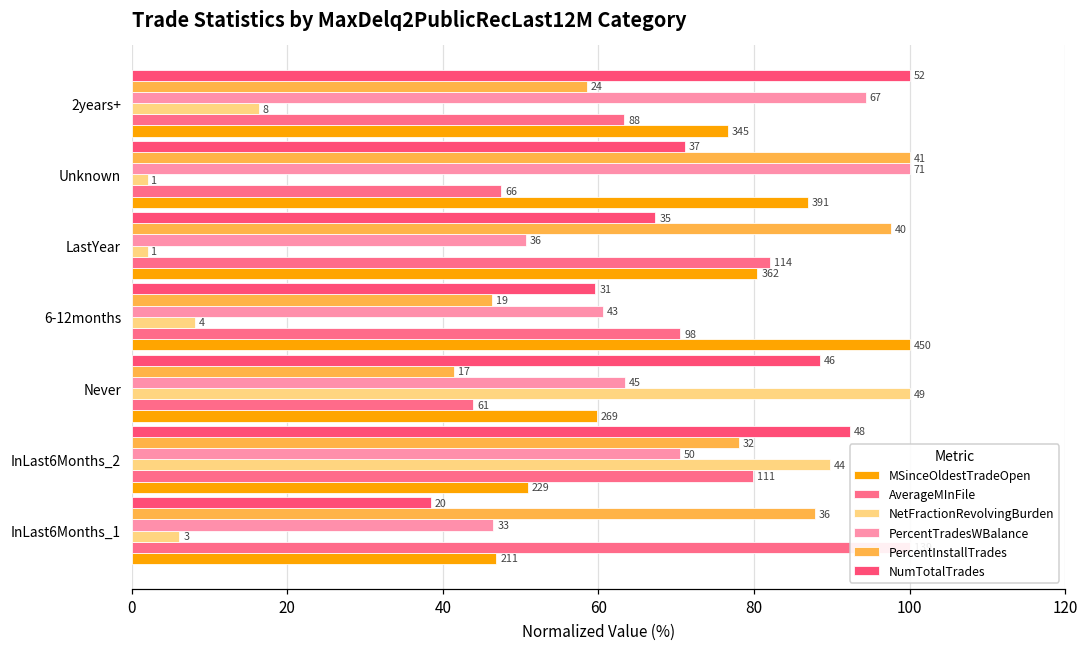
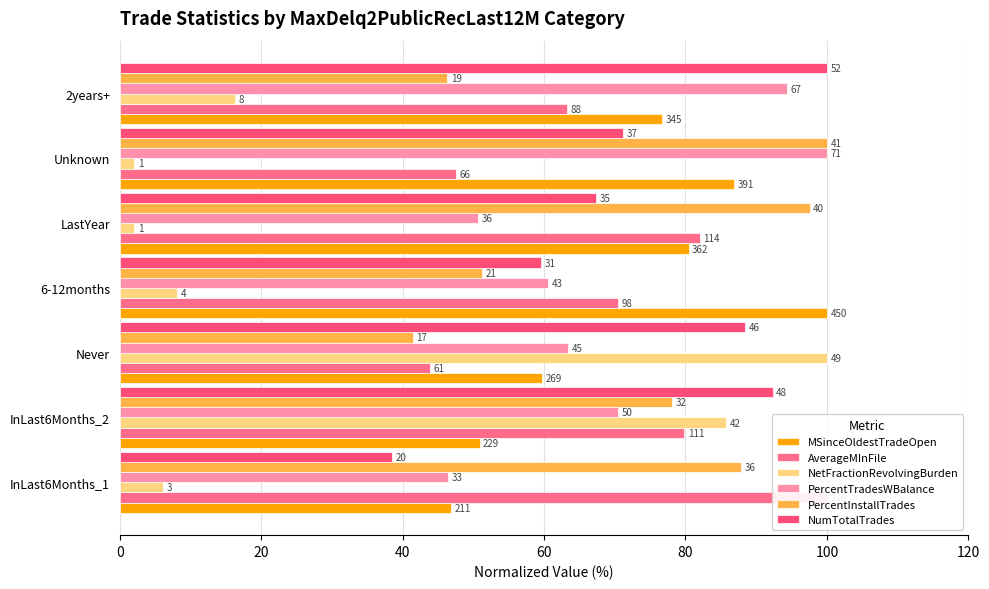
PercentInstallTrades, 2years+: 24 -> 19
PercentInstallTrades, 6-12months: 19 -> 21
NetFractionRevolvingBurden, InLast6Months_2: 44 -> 42
